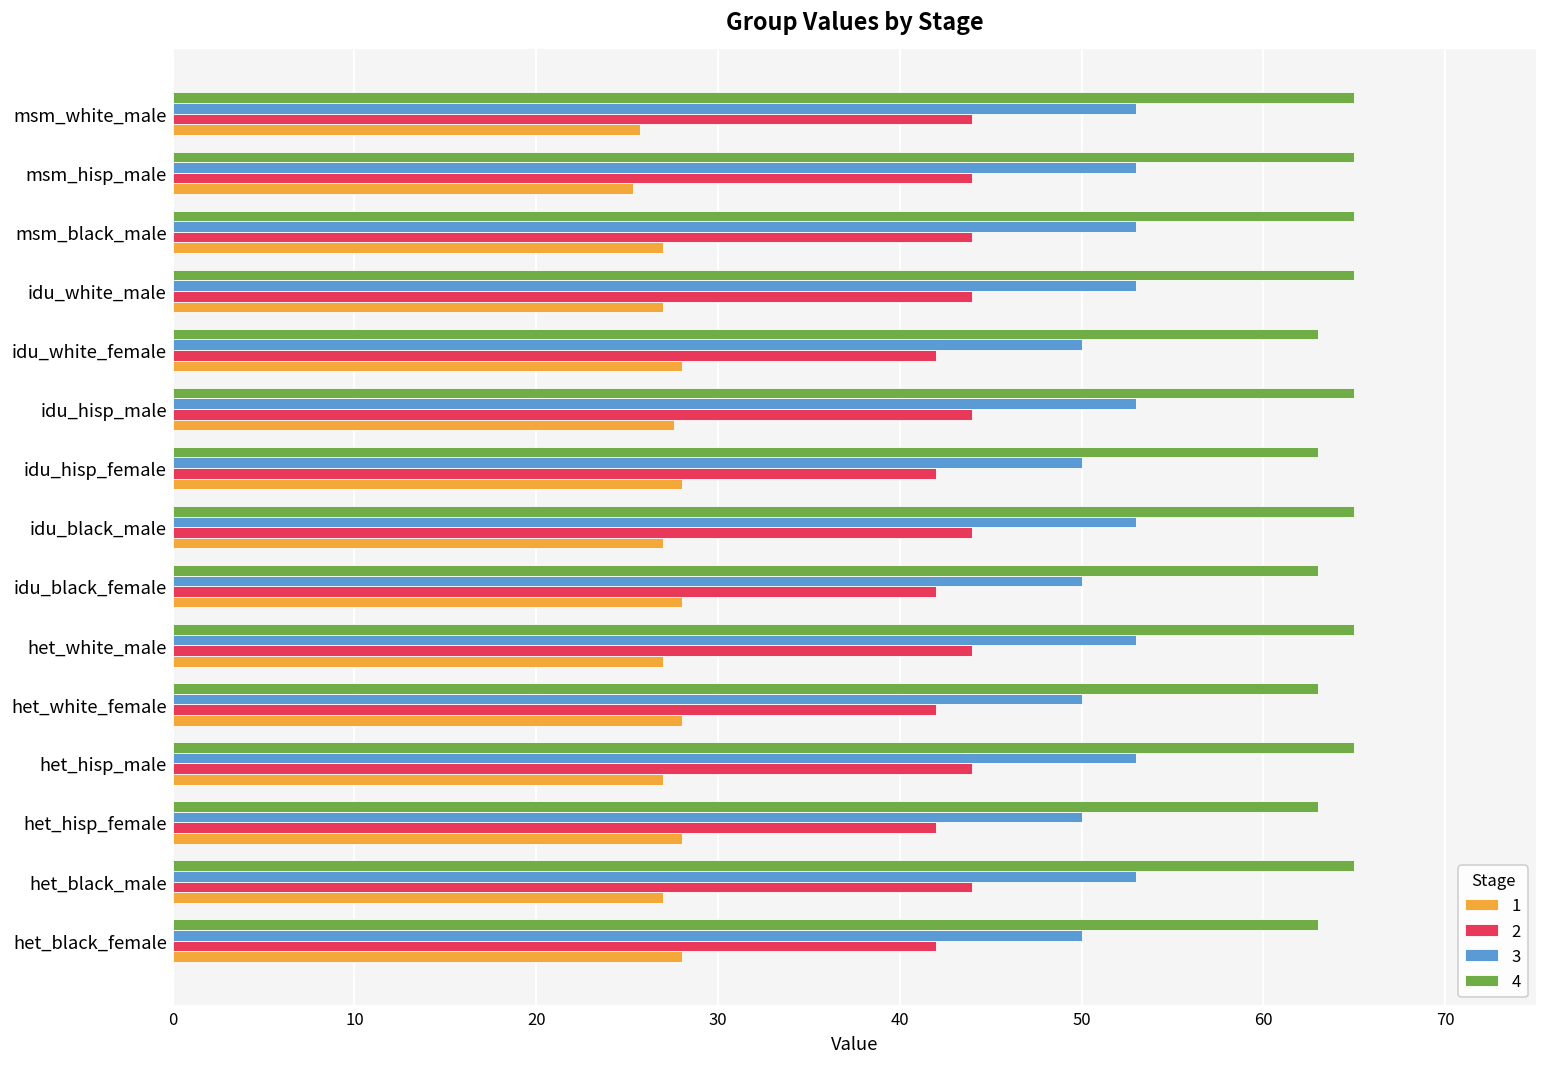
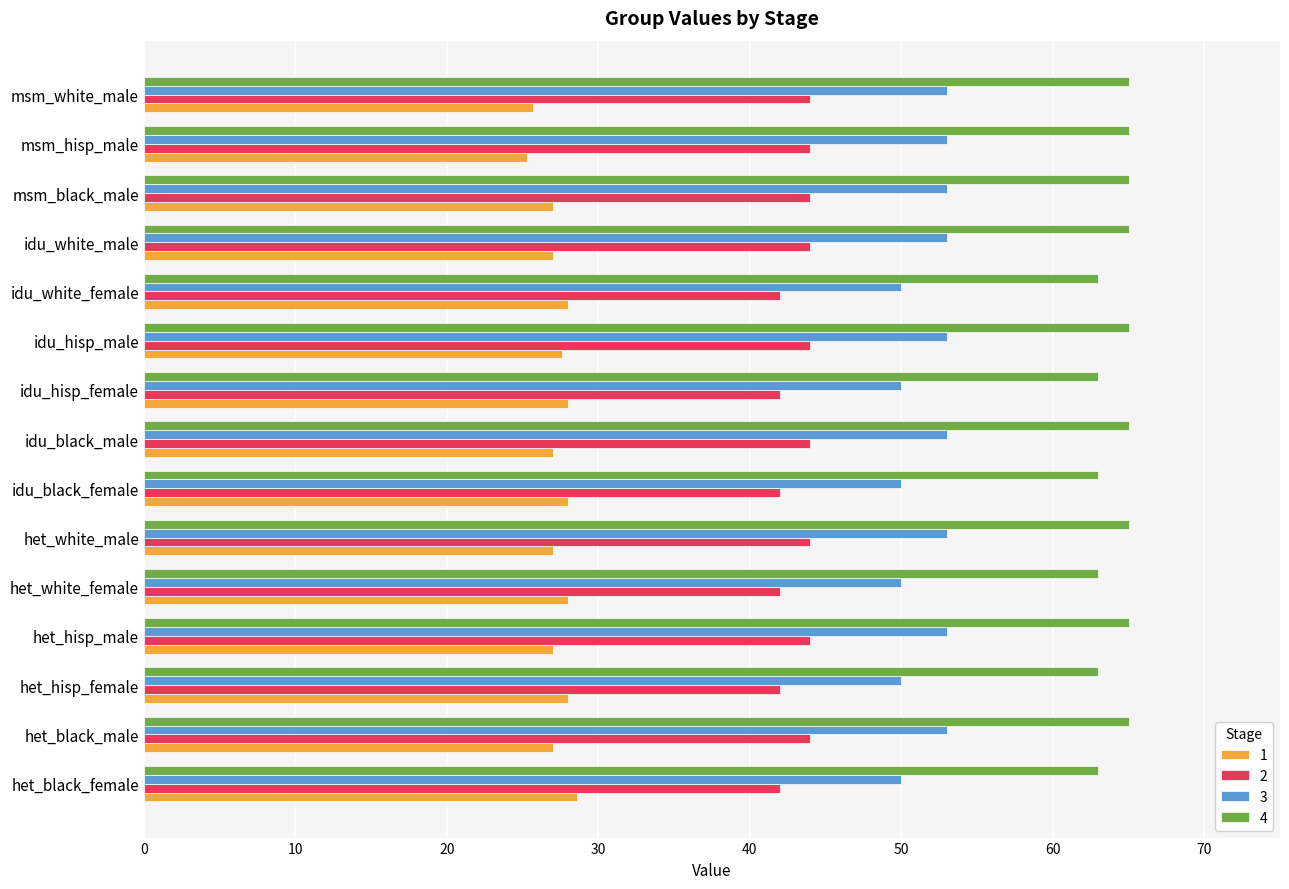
1, het_black_female: 28.0 -> 28.6
